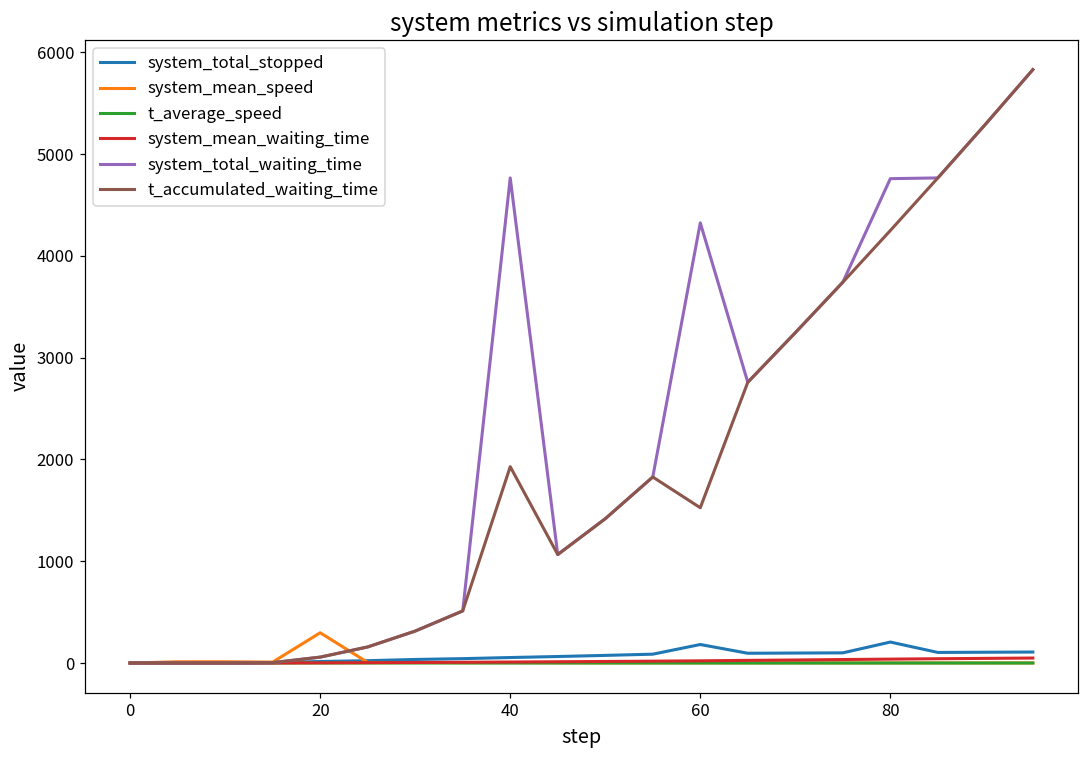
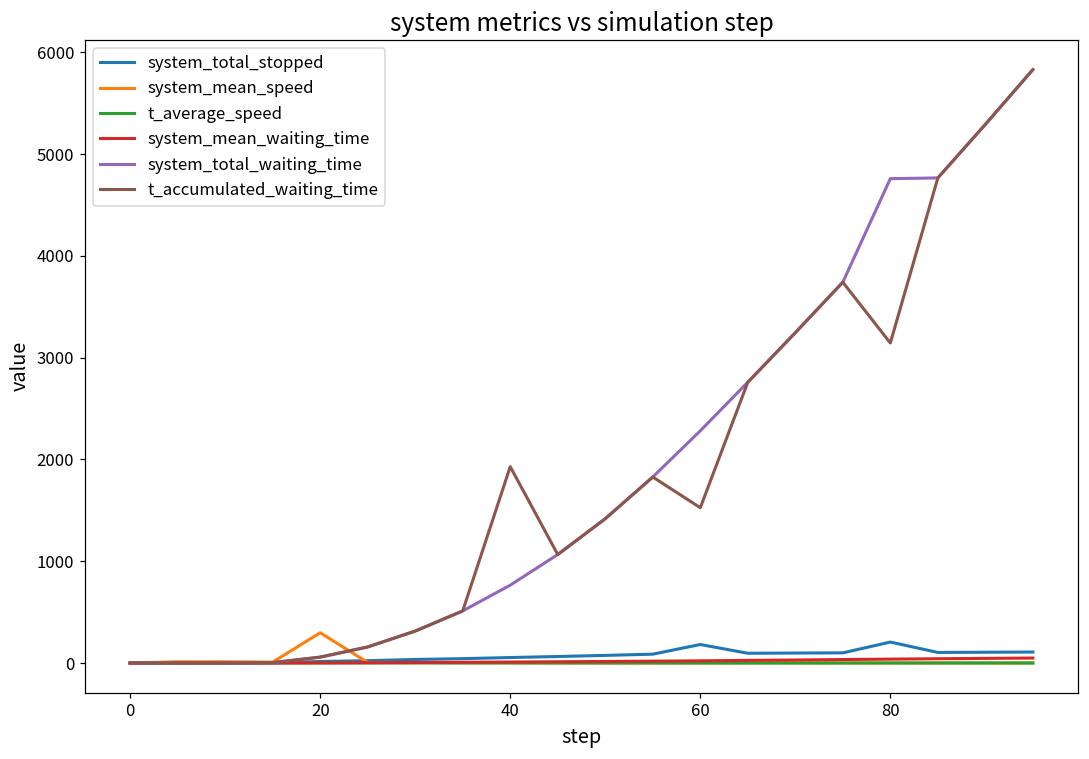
system_total_waiting_time, 40: 4800 -> 800
system_total_waiting_time, 60: 4300 -> 2300
t_accumulated_waiting_time, 80: 4300 -> 3100
